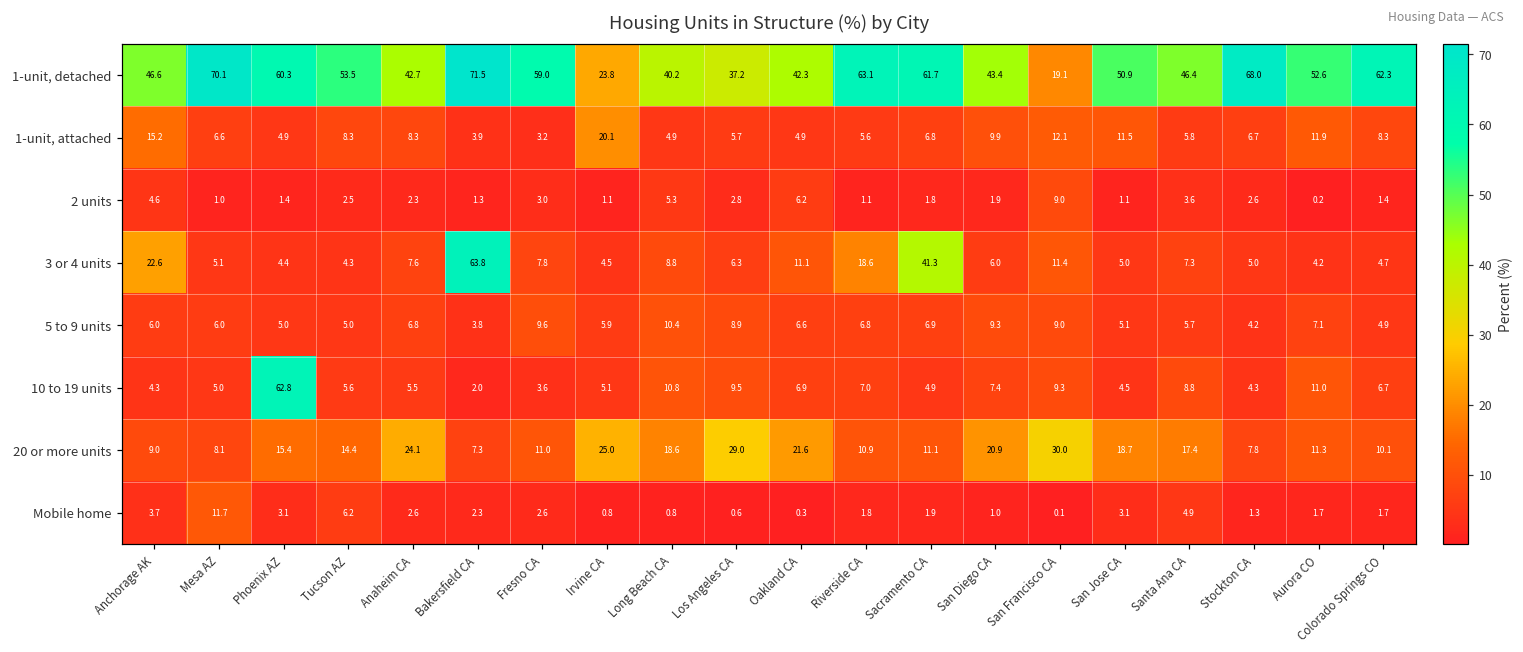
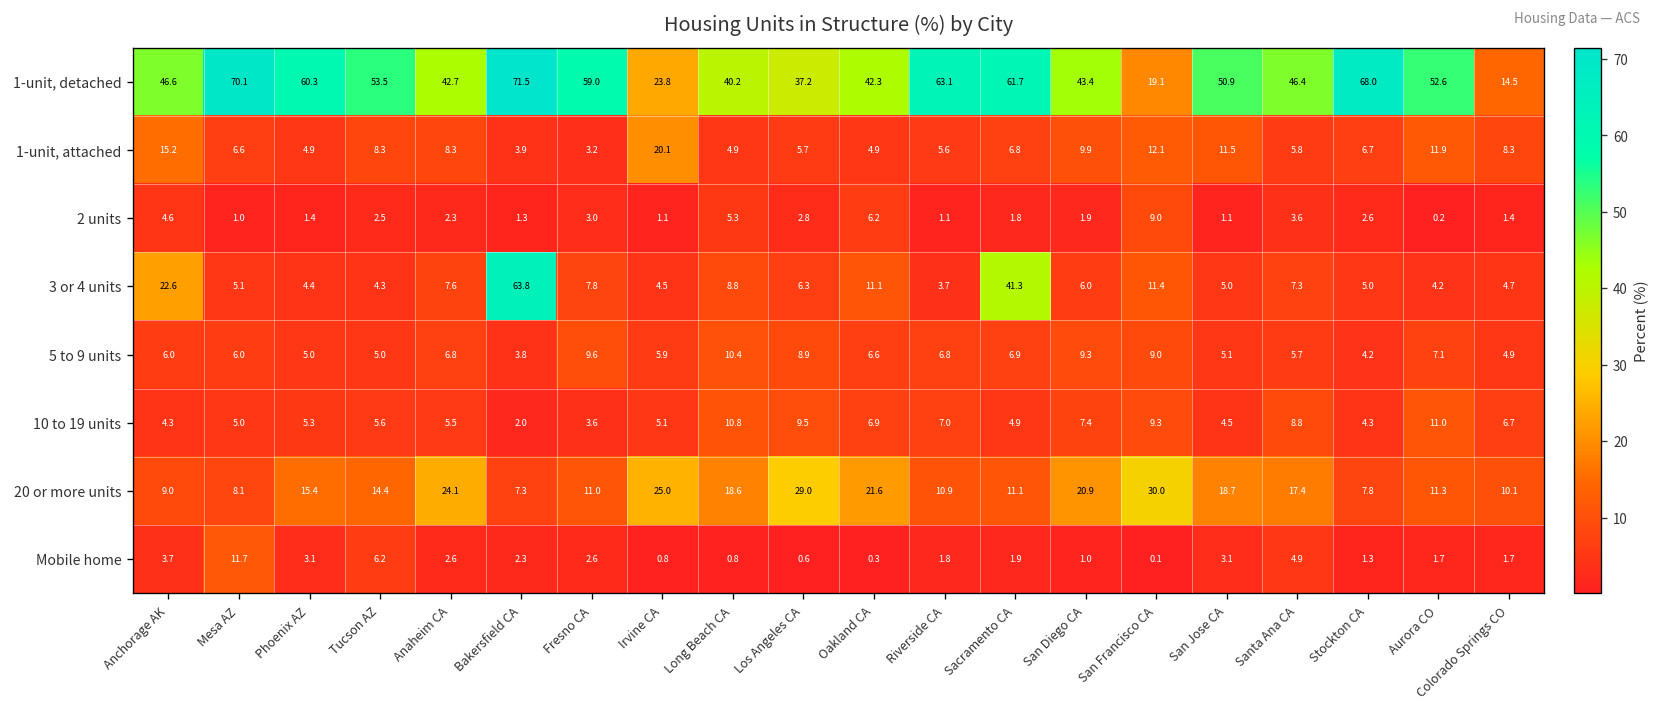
1-unit, detached, Colorado Springs CO: 62.3 -> 14.5
3 or 4 units, Riverside CA: 18.6 -> 3.7
10 to 19 units, Phoenix AZ: 62.8 -> 5.3
